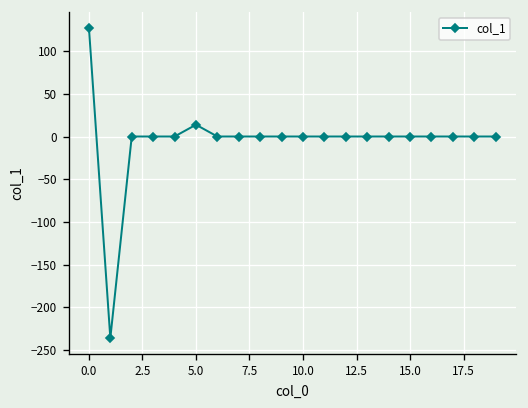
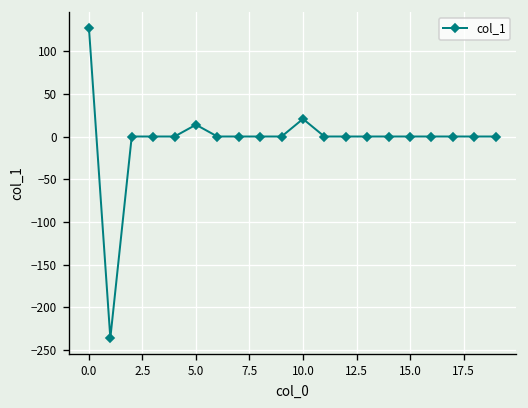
10.0: 0 -> 20
